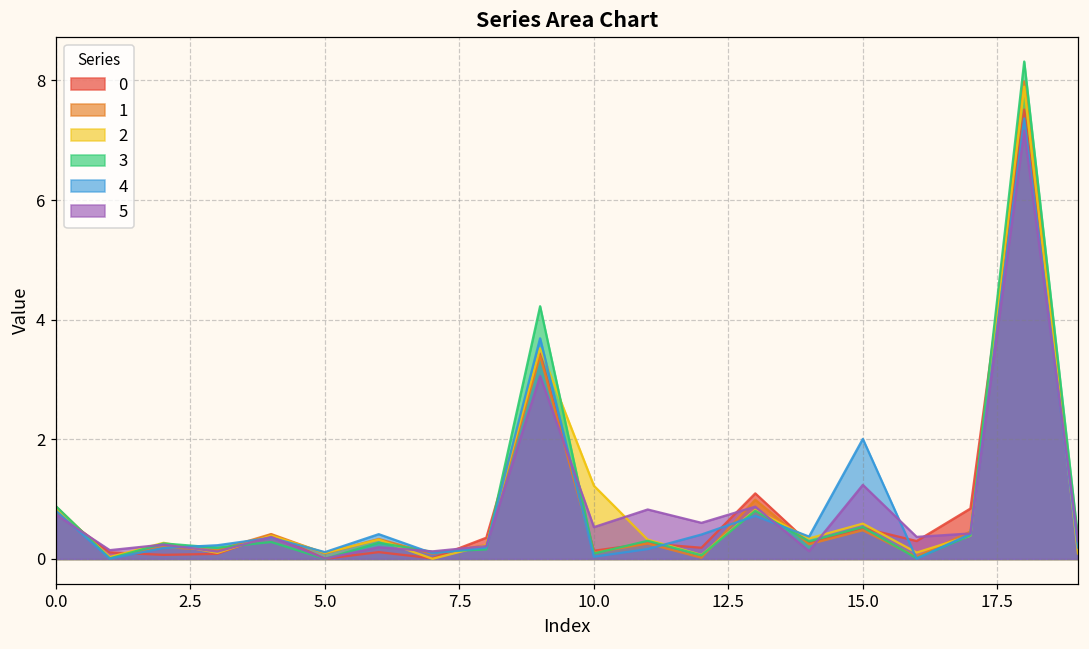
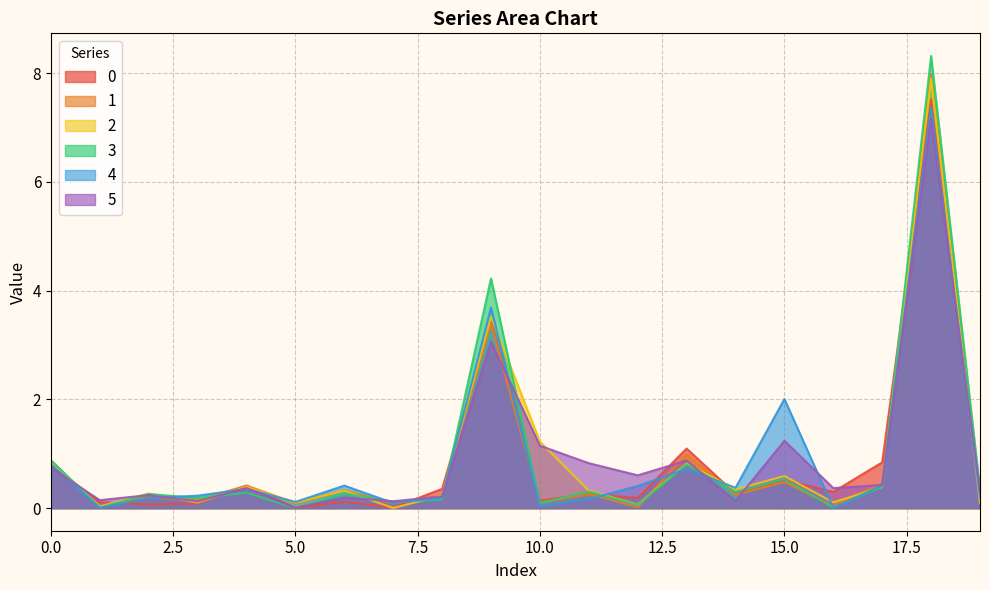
5, 10.0: 0.5 -> 1.1
